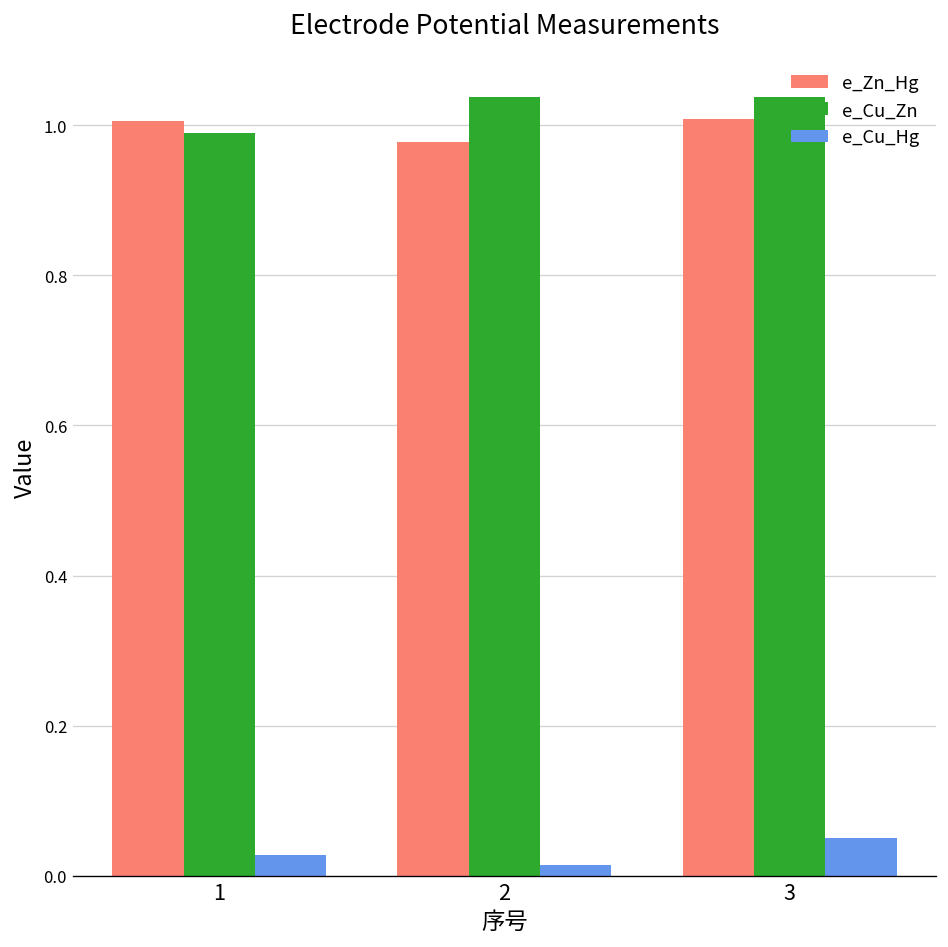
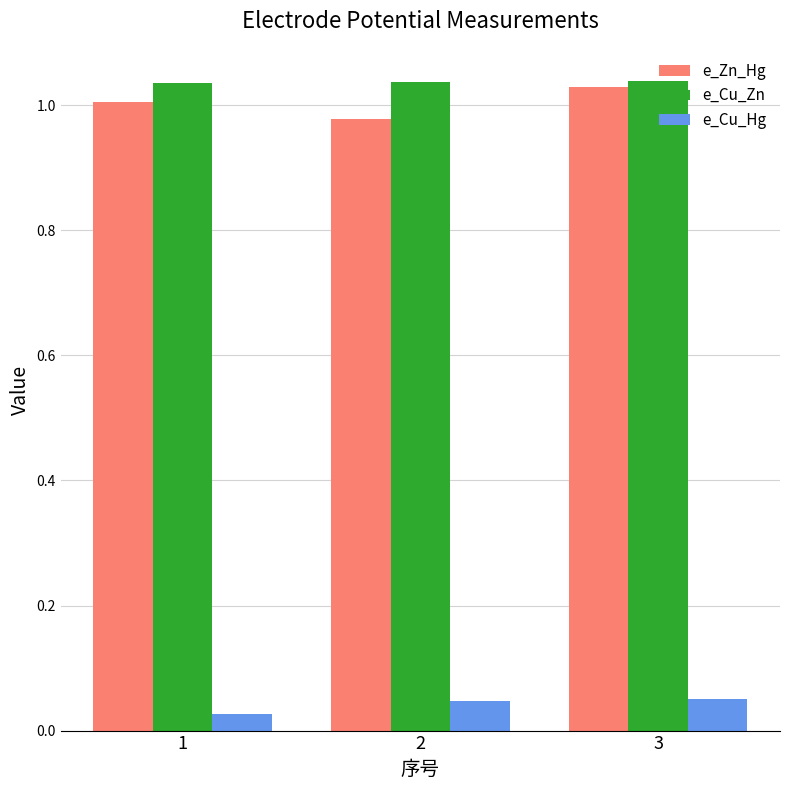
e_Cu_Zn, 1: 0.99 -> 1.04
e_Cu_Hg, 2: 0.01 -> 0.05
e_Zn_Hg, 3: 1.01 -> 1.03
